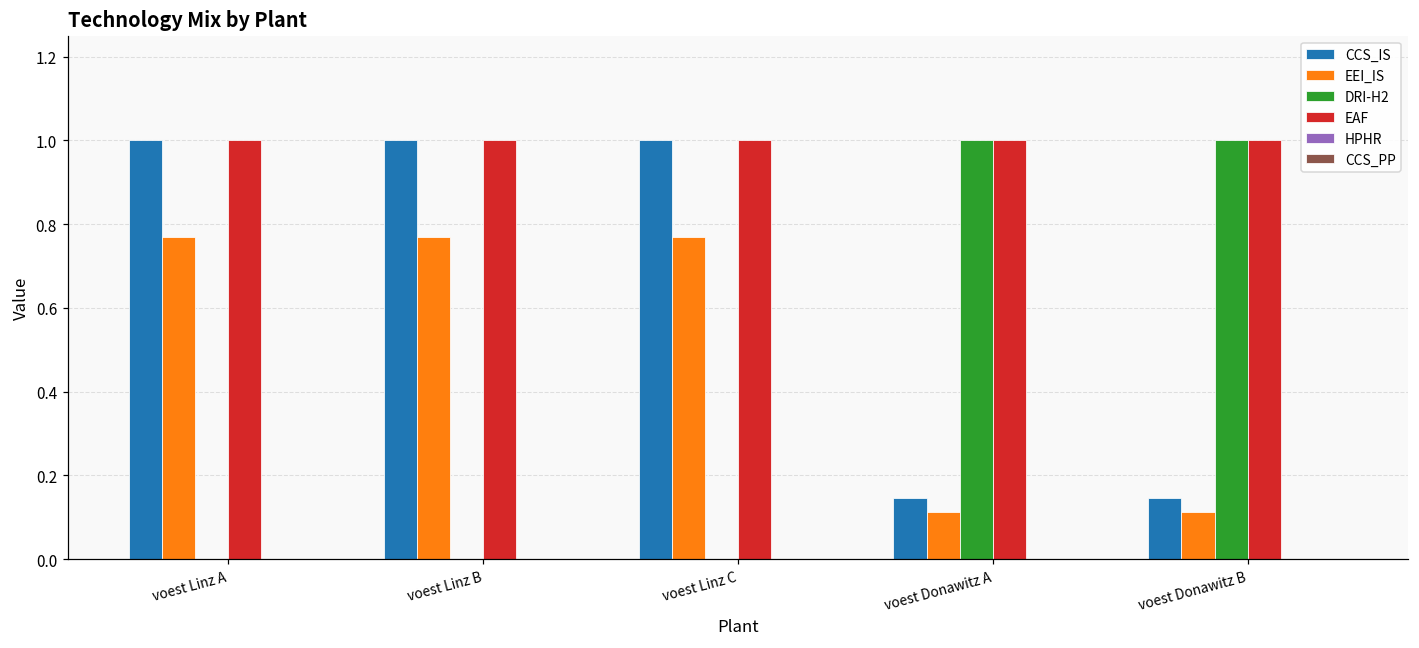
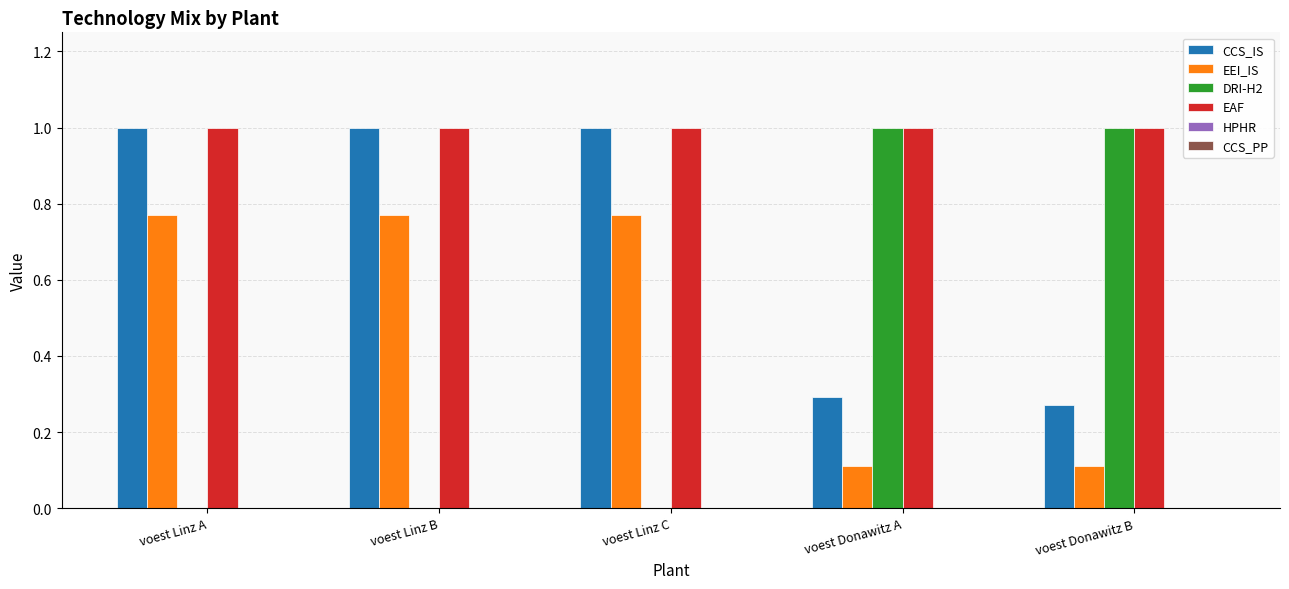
CCS_IS, voest Donawitz A: 0.15 -> 0.29
CCS_IS, voest Donawitz B: 0.15 -> 0.27
